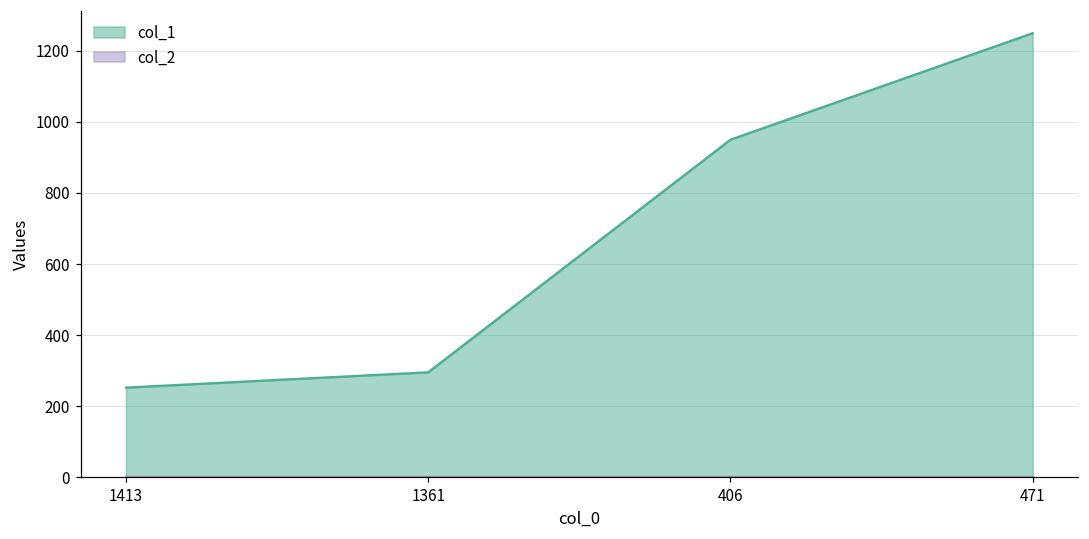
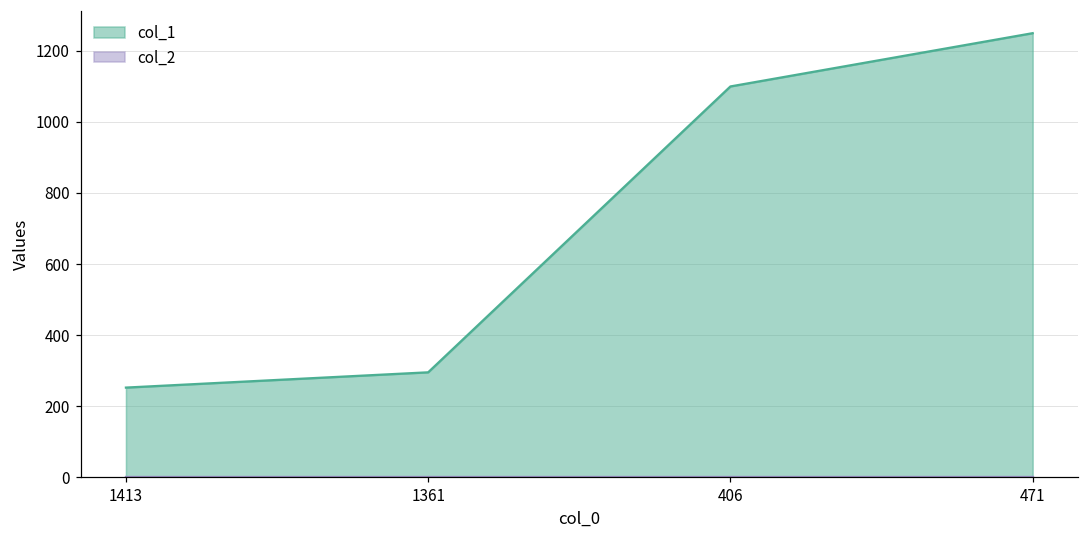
col_1, 406: 950 -> 1100
